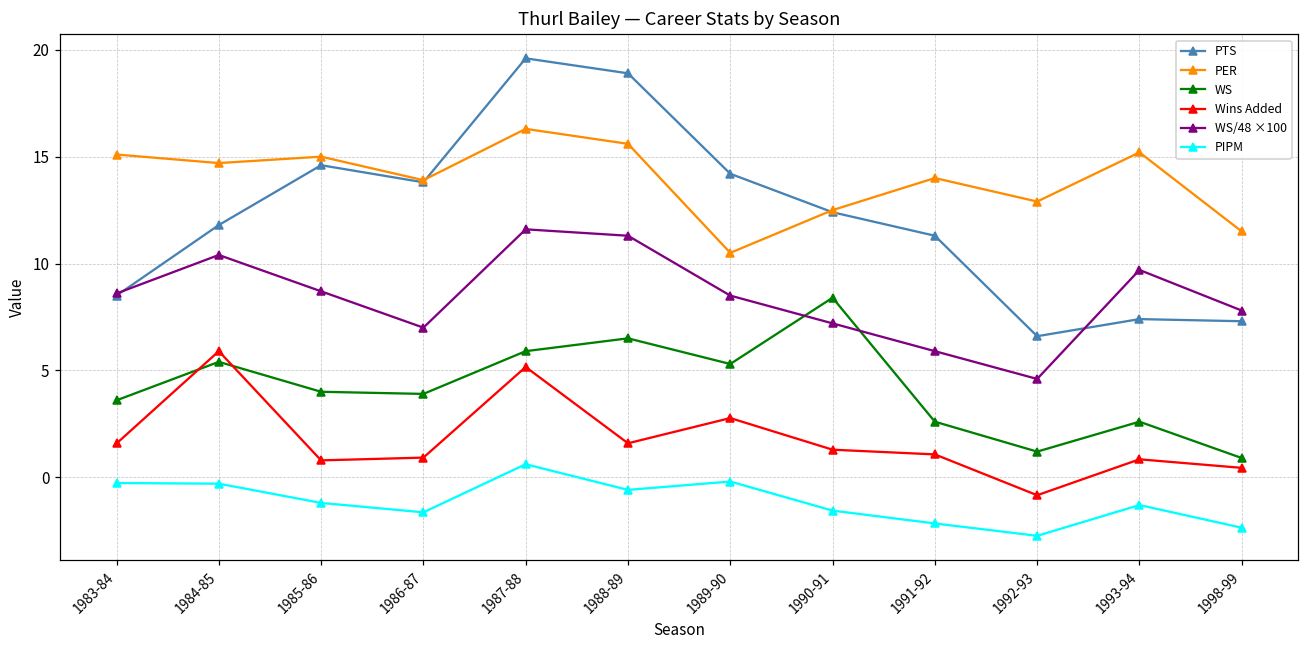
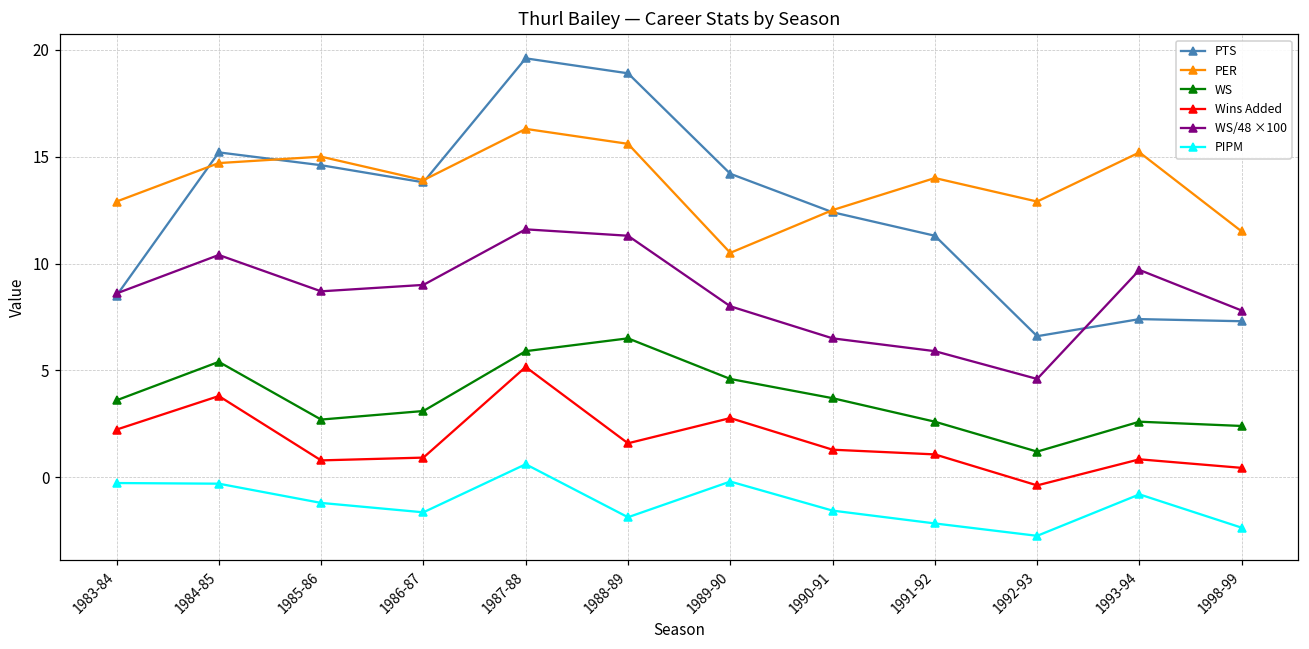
PER, 1983-84: 15.1 -> 12.9
Wins Added, 1983-84: 1.6 -> 2.2
PTS, 1984-85: 11.8 -> 15.2
Wins Added, 1984-85: 5.9 -> 3.8
WS, 1985-86: 4.0 -> 2.7
WS, 1986-87: 3.9 -> 3.1
WS/48 ×100, 1986-87: 7.0 -> 9.0
PIPM, 1988-89: -0.6 -> -1.9
WS, 1989-90: 5.3 -> 4.6
WS/48 ×100, 1989-90: 8.5 -> 8.0
WS, 1990-91: 8.4 -> 3.7
WS/48 ×100, 1990-91: 7.2 -> 6.5
Wins Added, 1992-93: -0.8 -> -0.4
PIPM, 1993-94: -1.3 -> -0.8
WS, 1998-99: 0.9 -> 2.4
